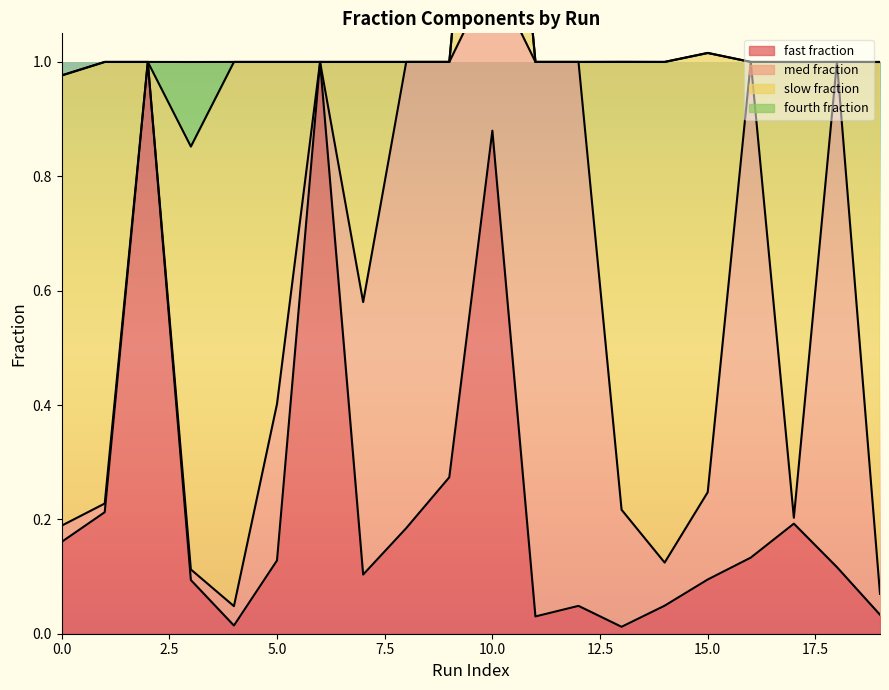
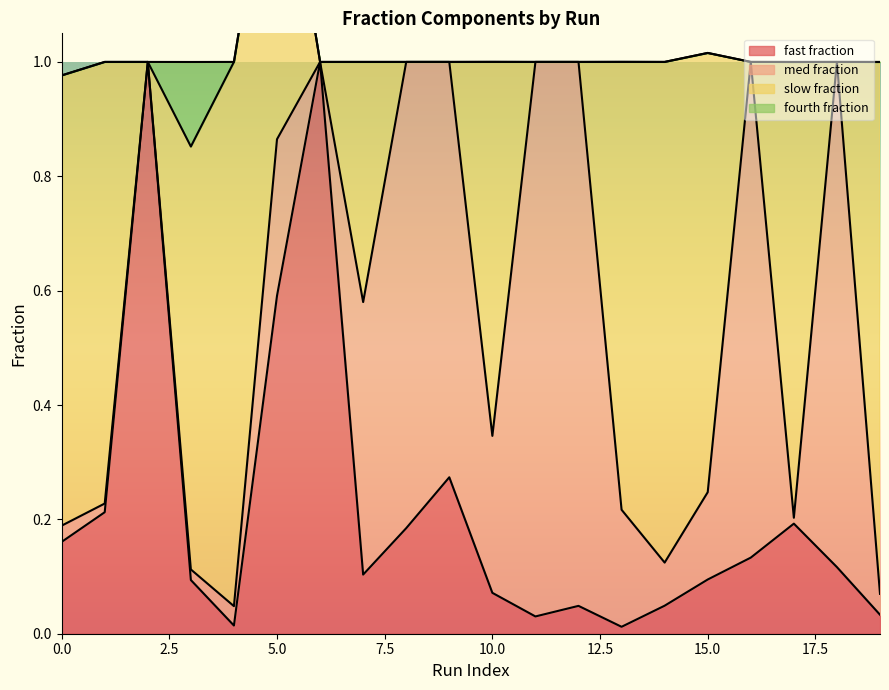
fast fraction, 5.0: 0.13 -> 0.59
fast fraction, 10.0: 0.88 -> 0.07
